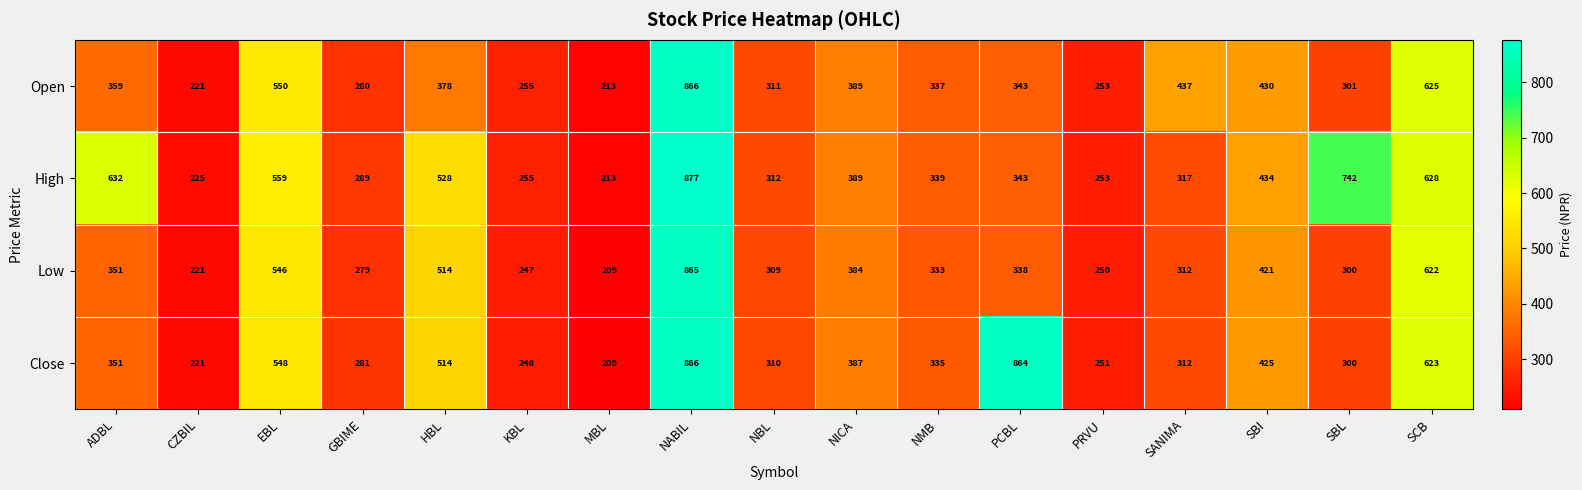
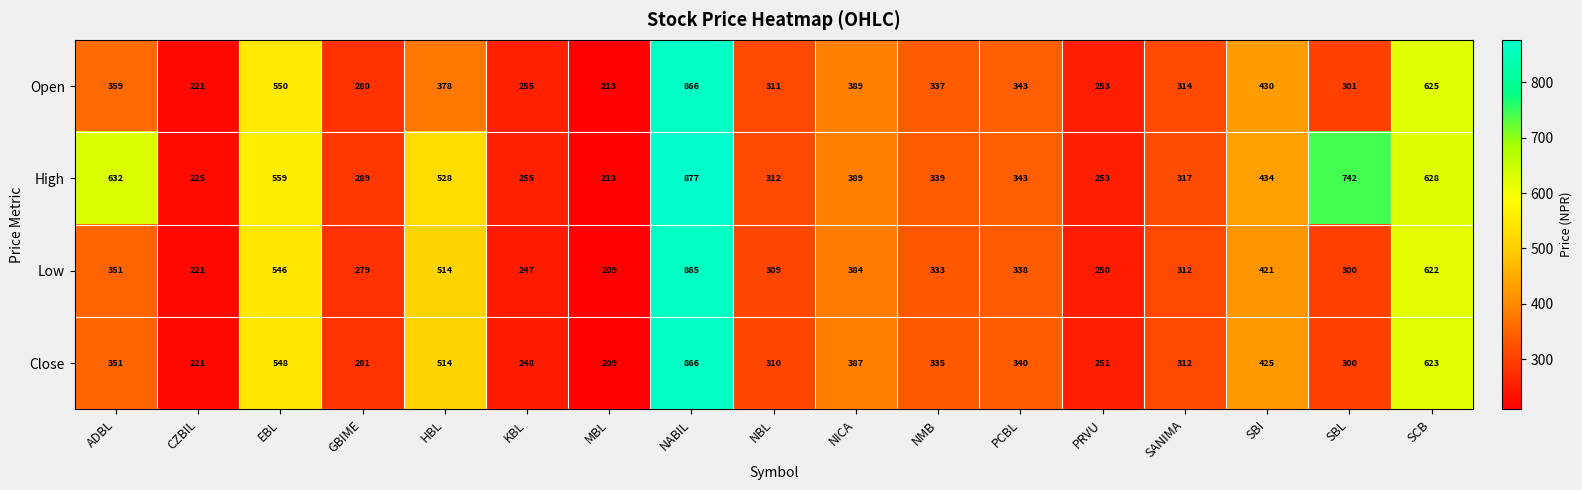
Open, SANIMA: 437 -> 314
Close, PCBL: 864 -> 340
